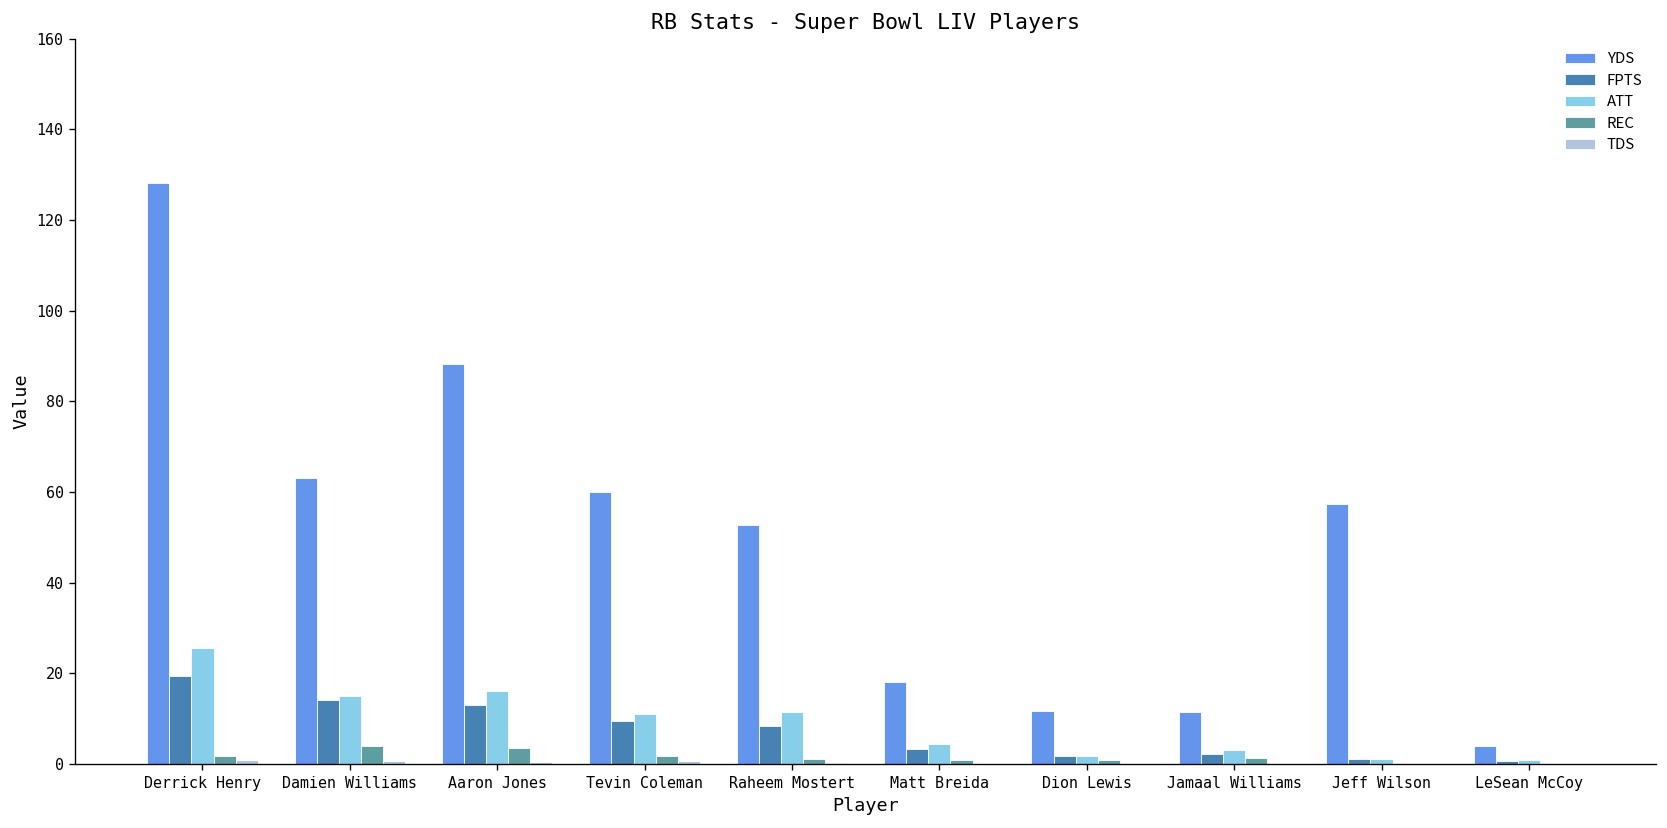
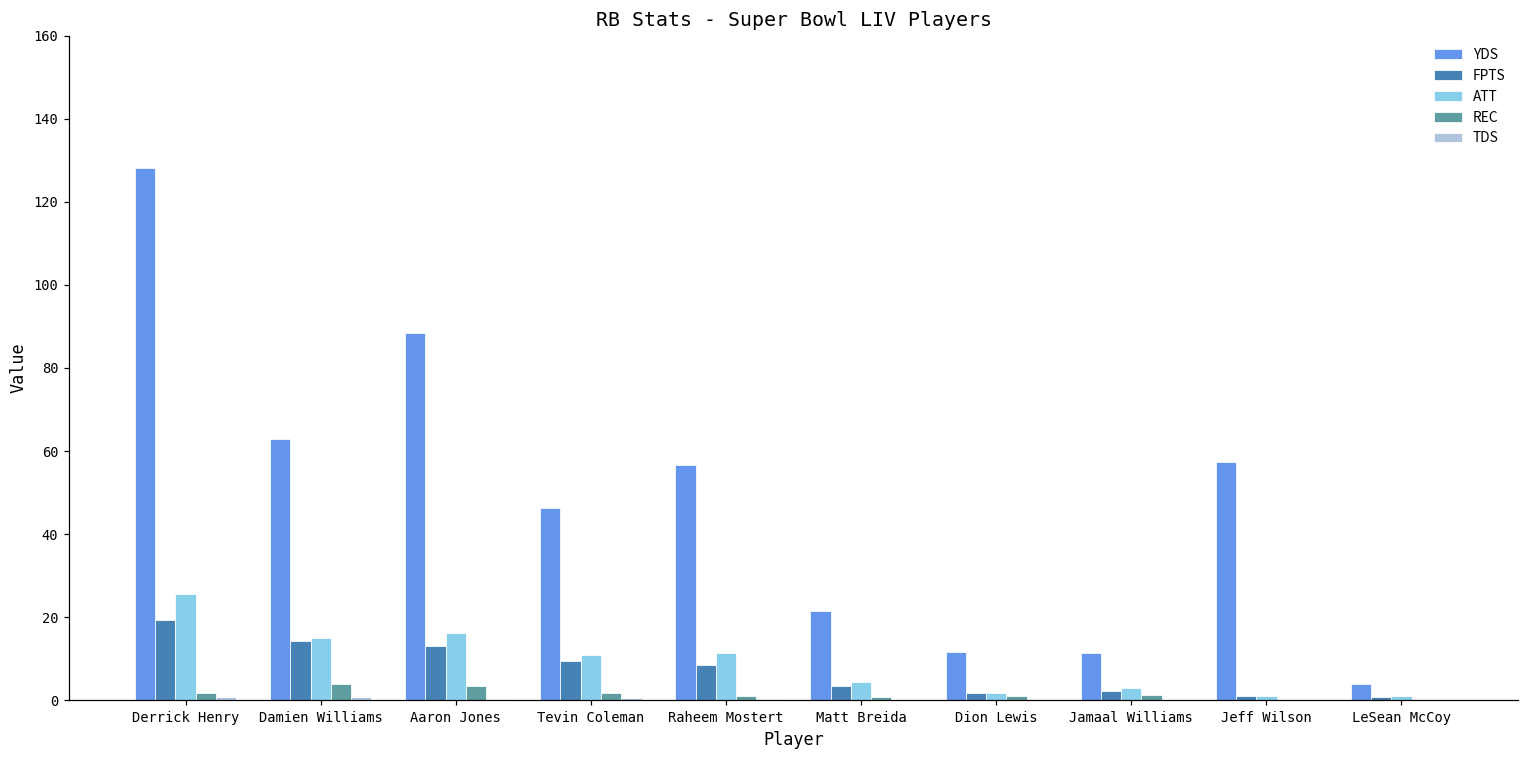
YDS, Tevin Coleman: 60 -> 46
YDS, Raheem Mostert: 53 -> 57
YDS, Matt Breida: 18 -> 22
